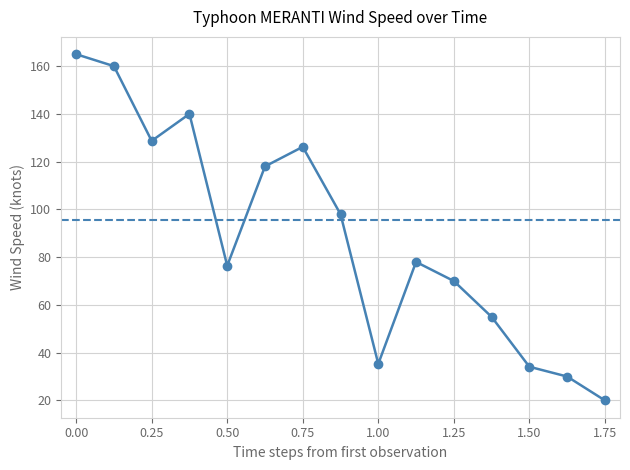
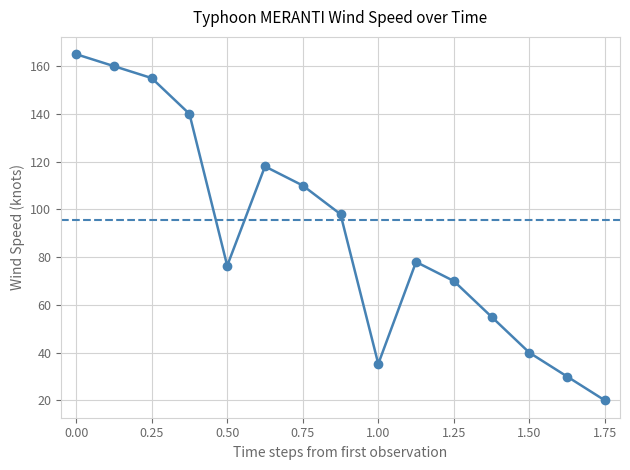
0.25: 129 -> 155
0.75: 126 -> 110
1.50: 34 -> 40
